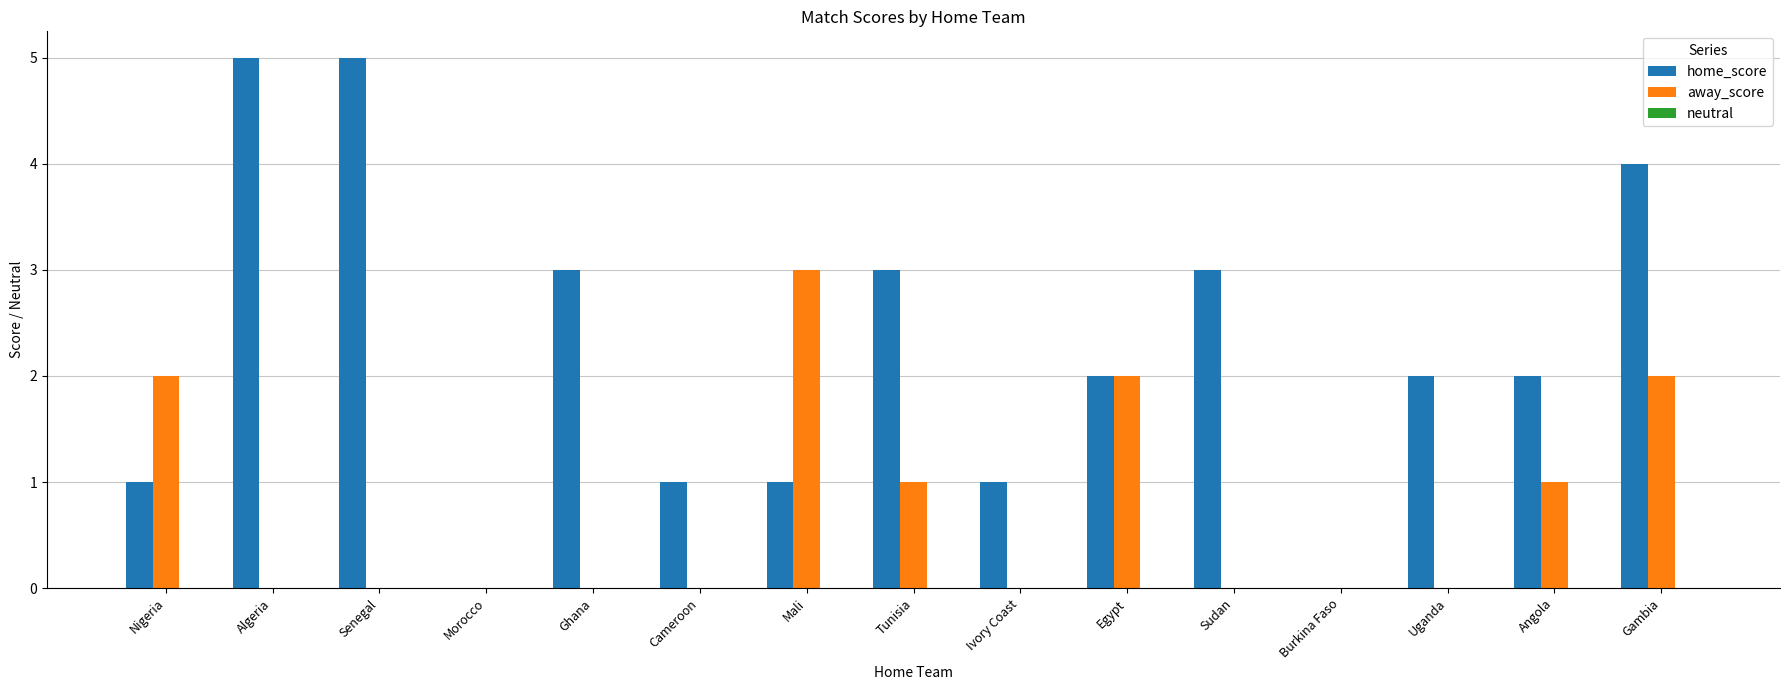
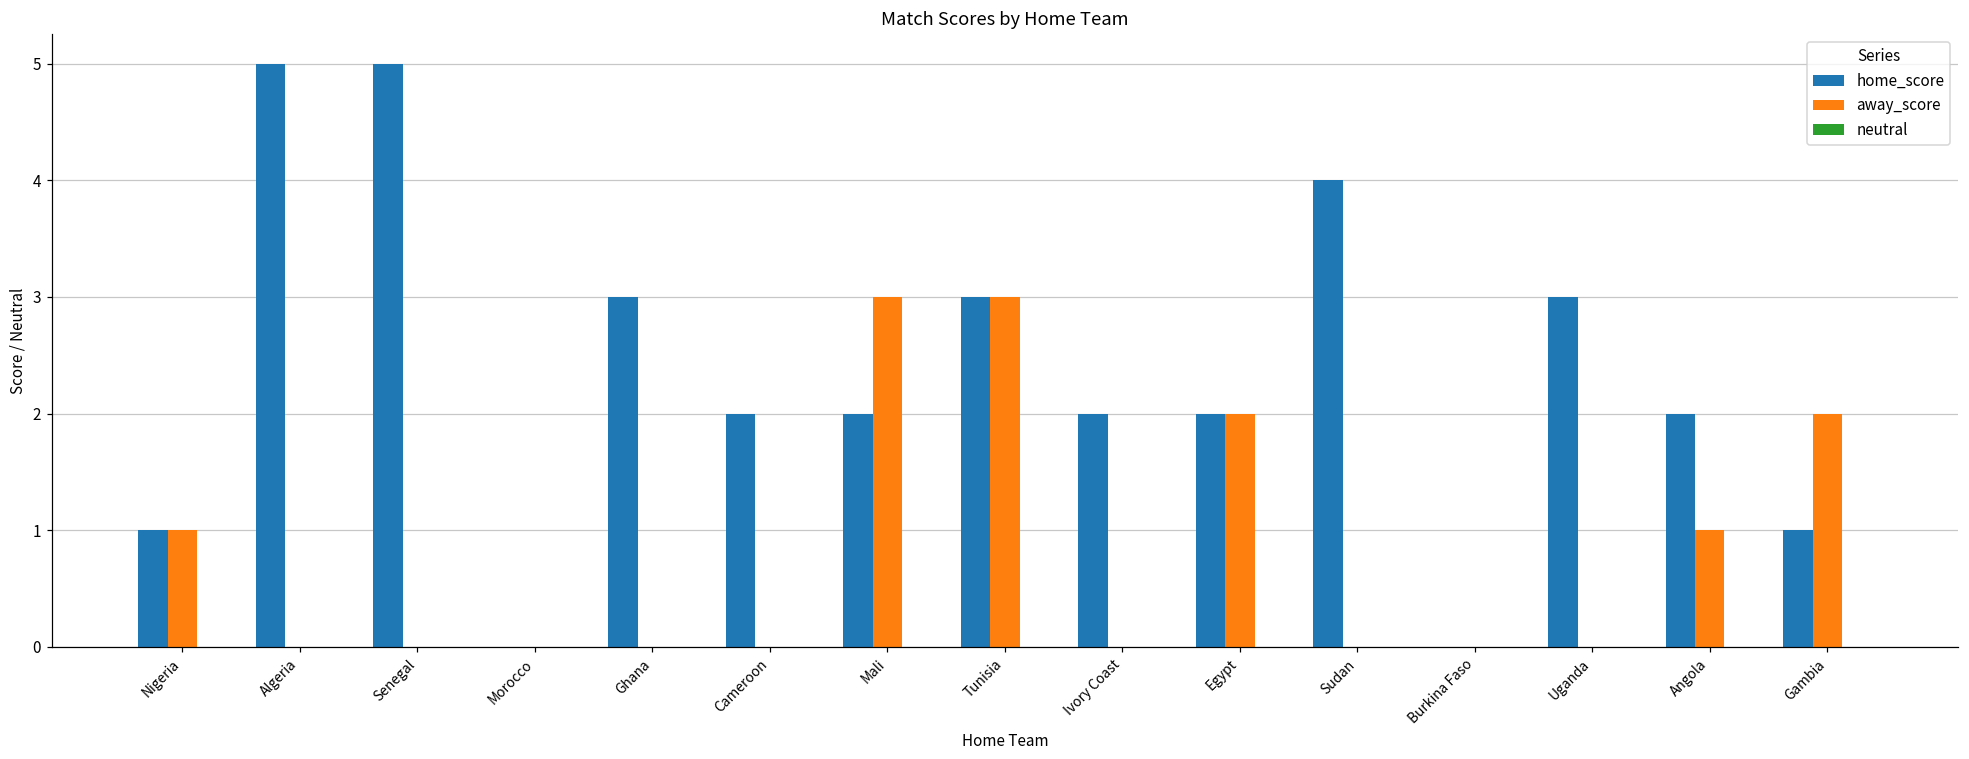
away_score, Nigeria: 2 -> 1
home_score, Cameroon: 1 -> 2
home_score, Mali: 1 -> 2
away_score, Tunisia: 1 -> 3
home_score, Ivory Coast: 1 -> 2
home_score, Sudan: 3 -> 4
home_score, Uganda: 2 -> 3
home_score, Gambia: 4 -> 1
